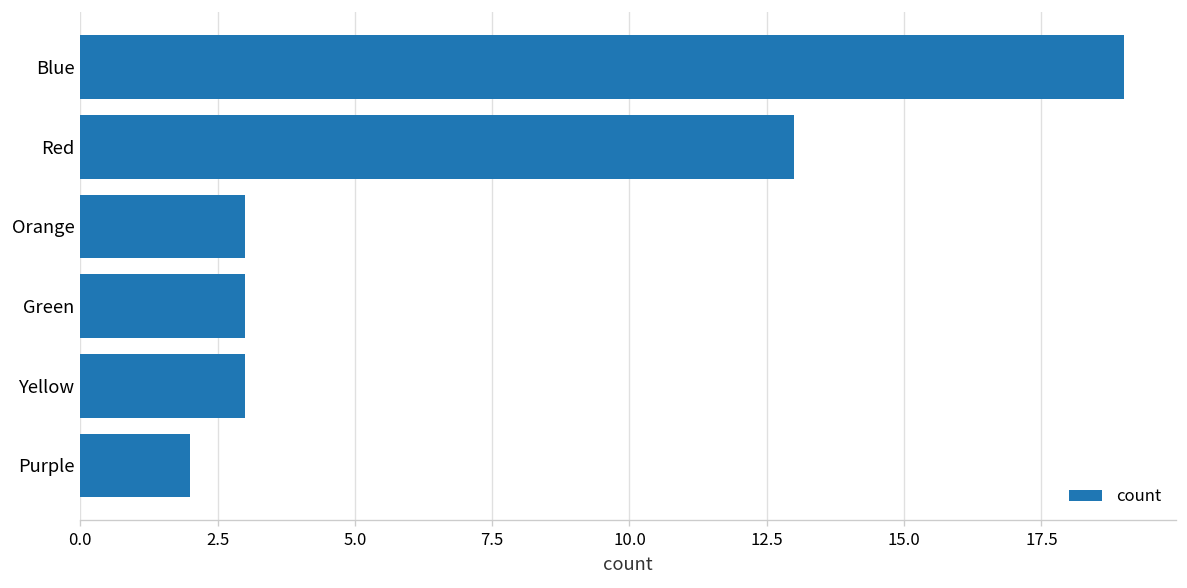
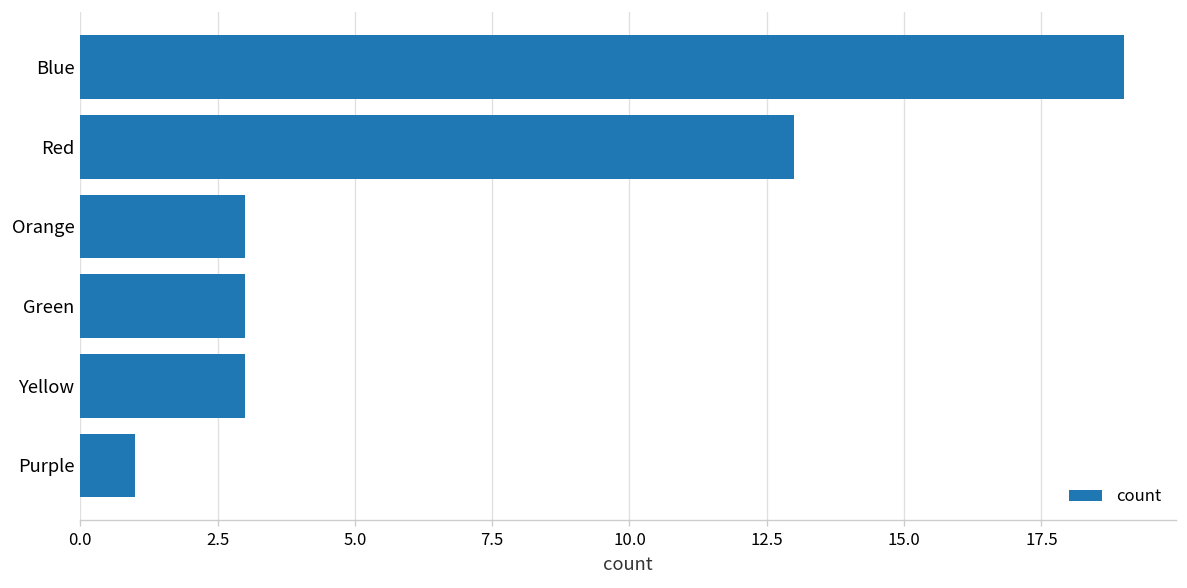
Purple: 2 -> 1
